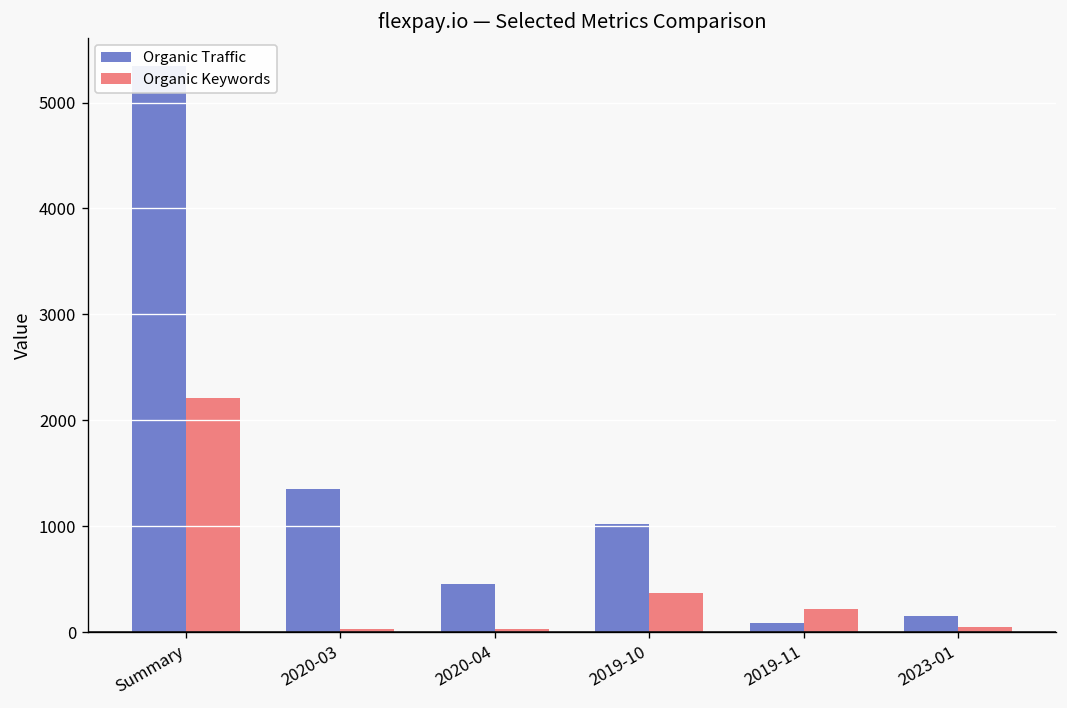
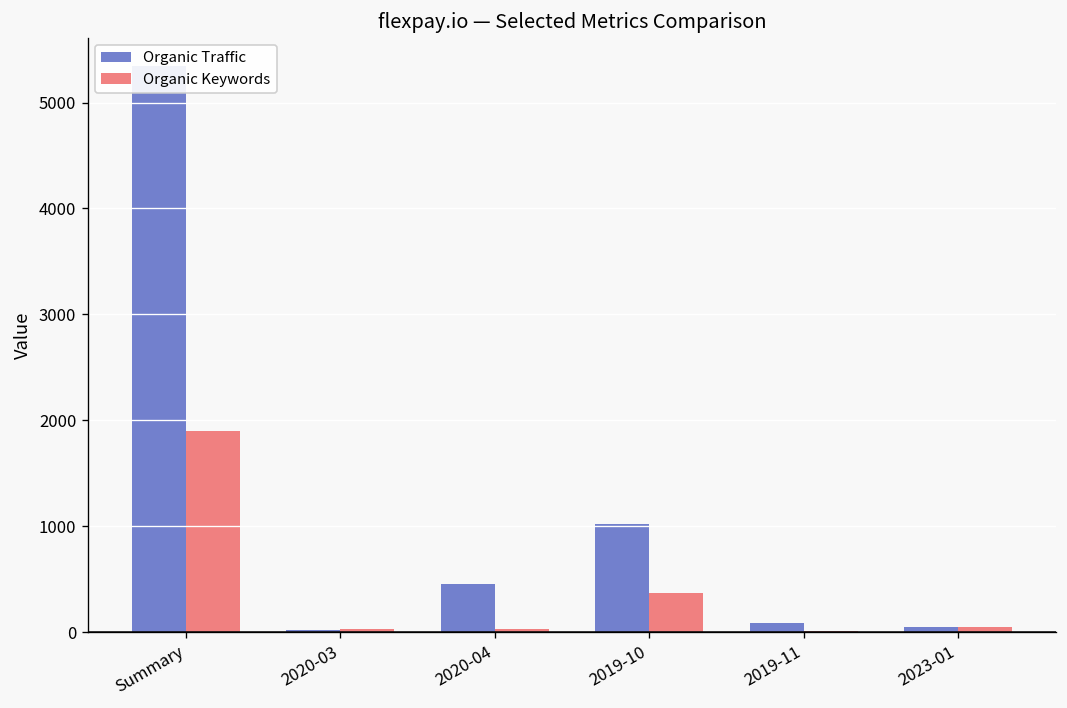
Organic Keywords, Summary: 2200 -> 1900
Organic Traffic, 2020-03: 1400 -> 0
Organic Keywords, 2019-11: 200 -> 0
Organic Traffic, 2023-01: 100 -> 0
